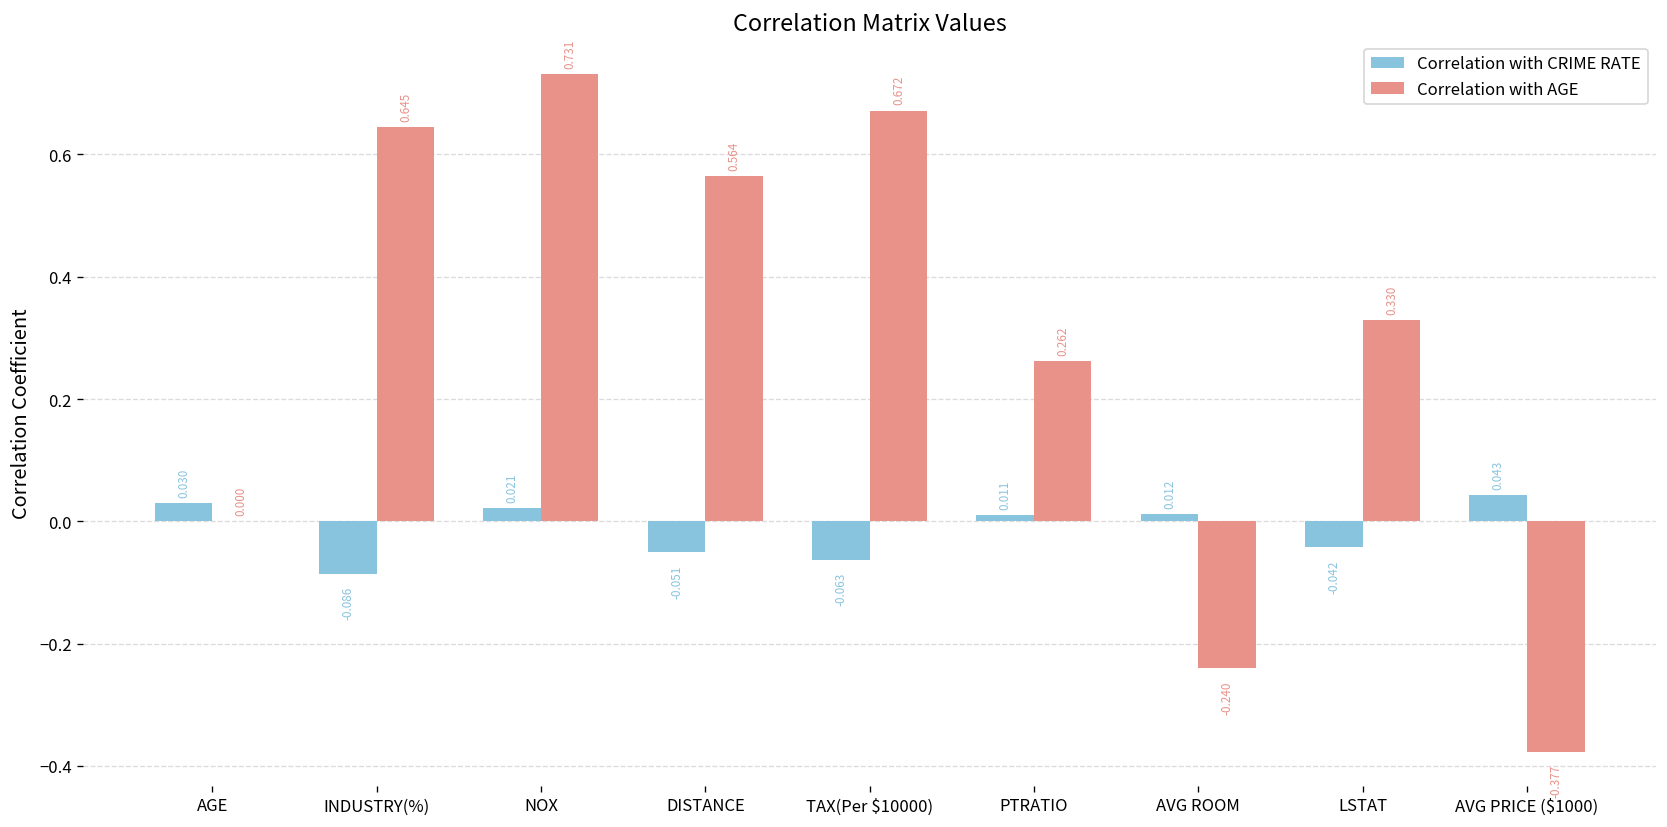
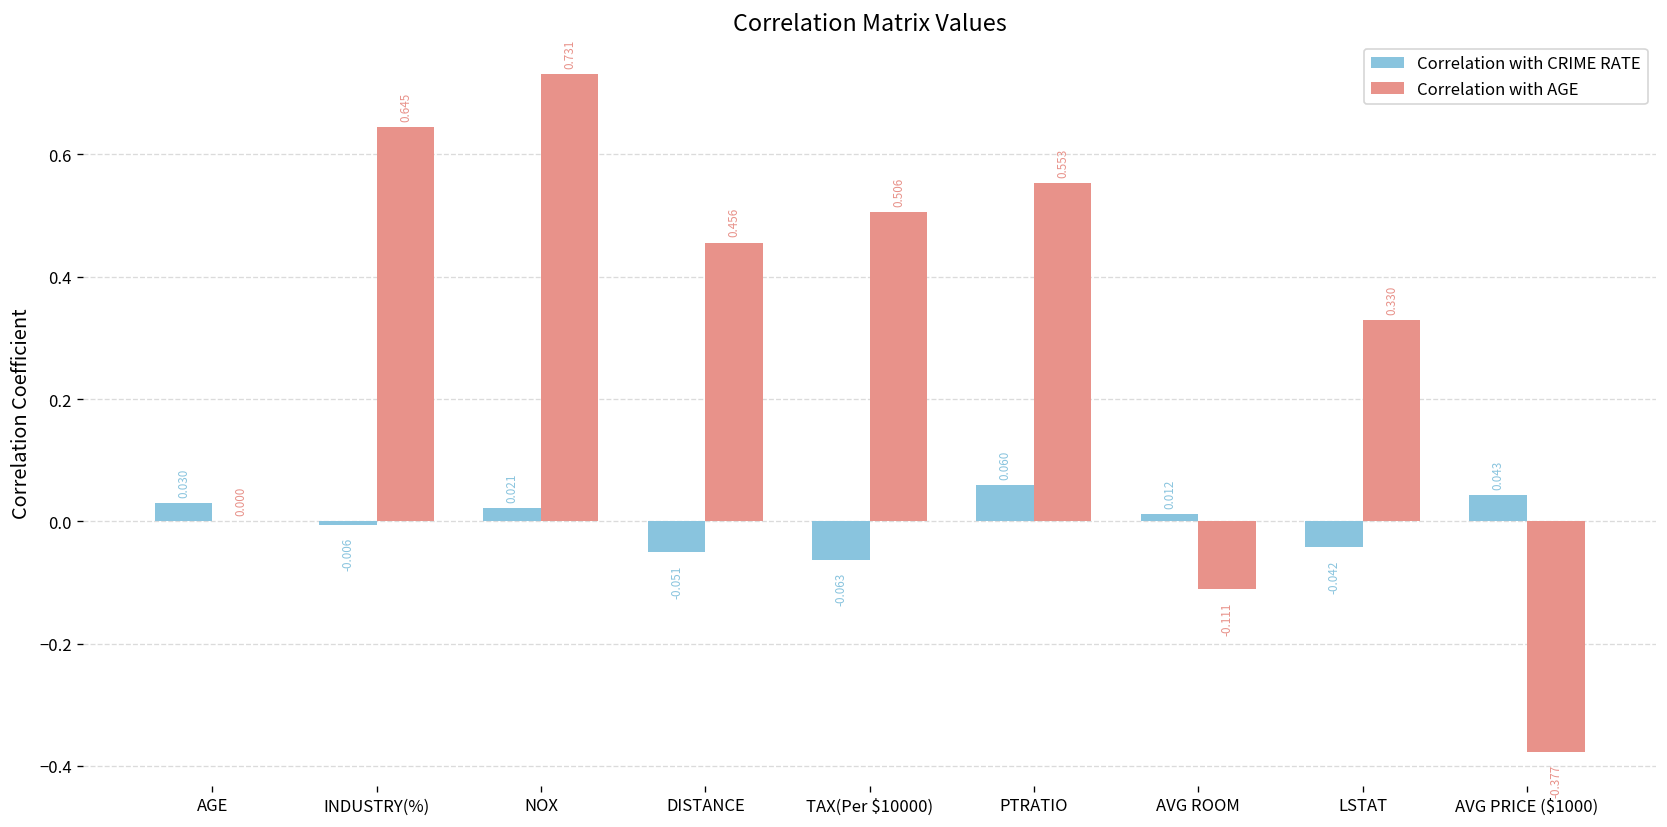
Correlation with CRIME RATE, INDUSTRY(%): -0.086 -> -0.006
Correlation with AGE, DISTANCE: 0.564 -> 0.456
Correlation with AGE, TAX(Per $10000): 0.672 -> 0.506
Correlation with CRIME RATE, PTRATIO: 0.011 -> 0.060
Correlation with AGE, PTRATIO: 0.262 -> 0.553
Correlation with AGE, AVG ROOM: -0.240 -> -0.111
